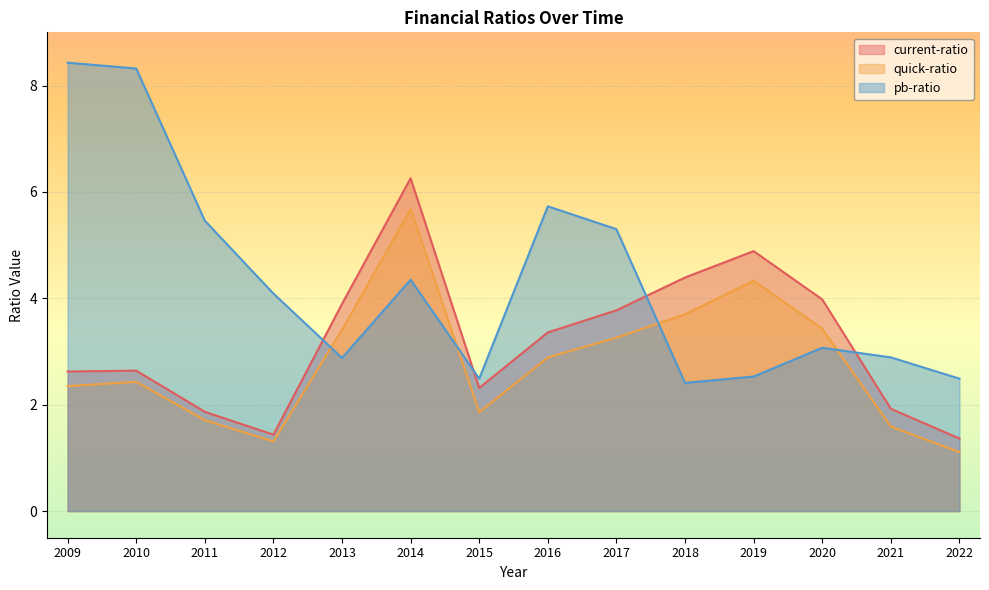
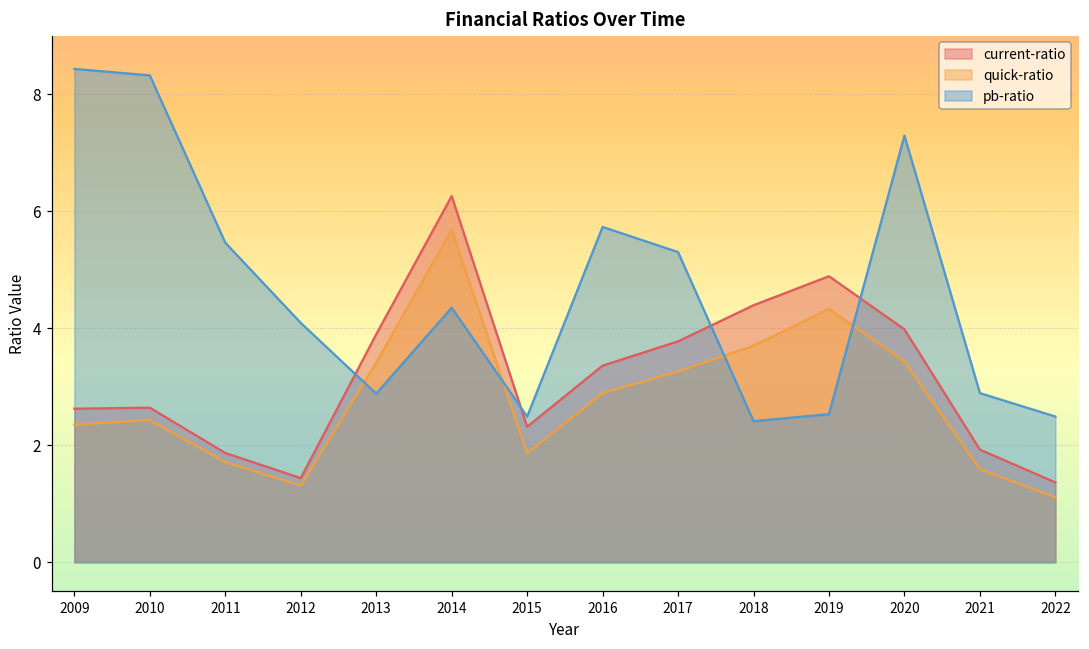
pb-ratio, 2020: 3.1 -> 7.3
